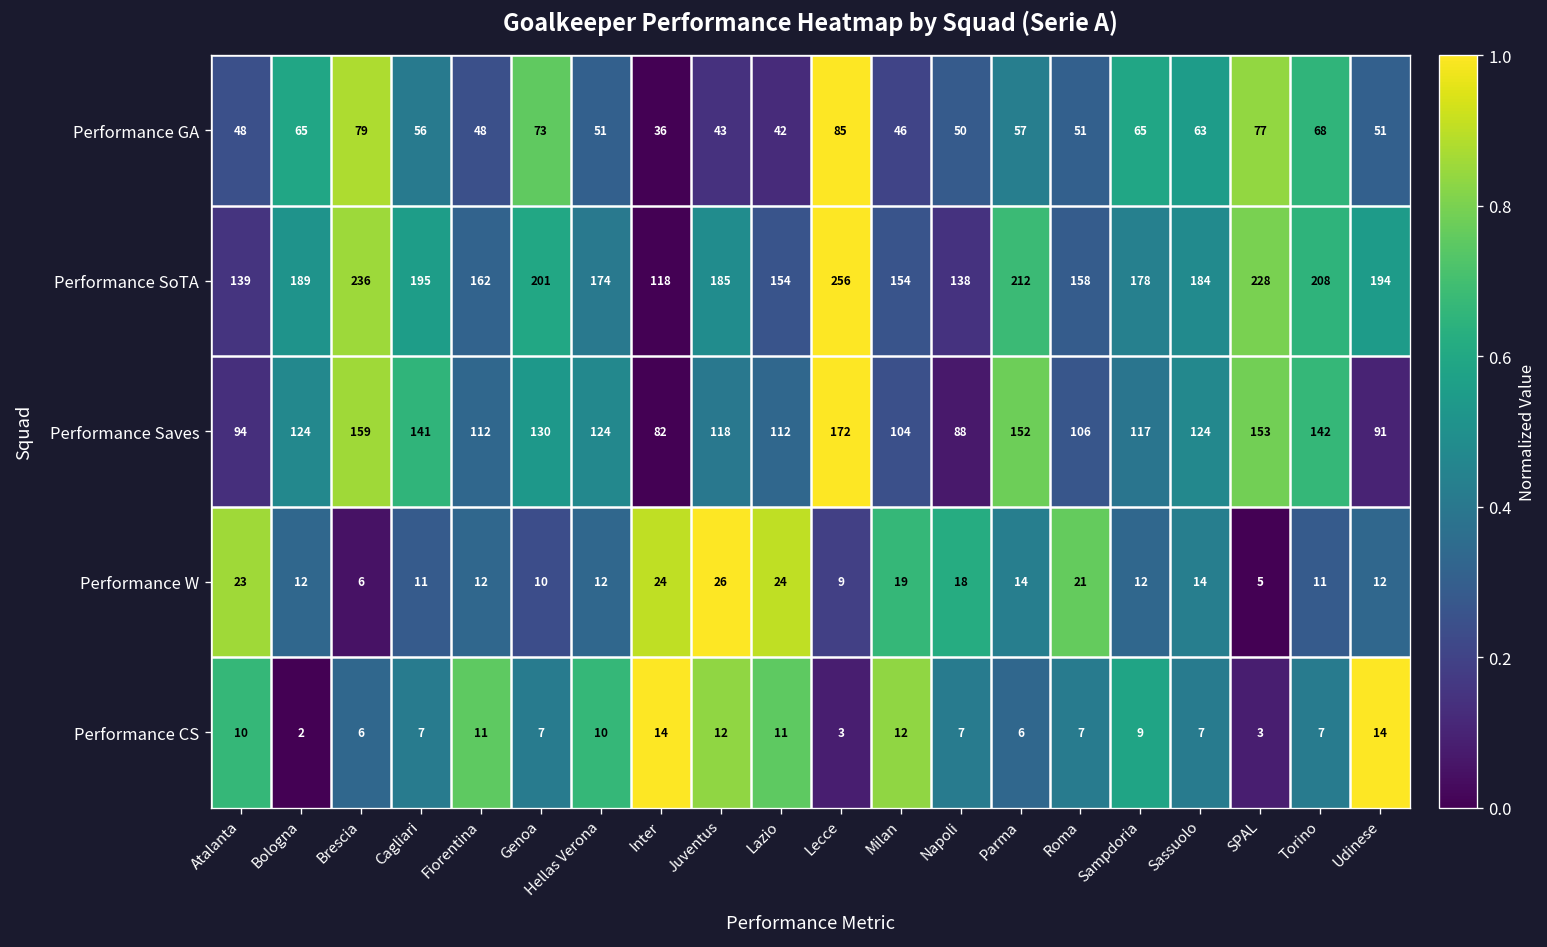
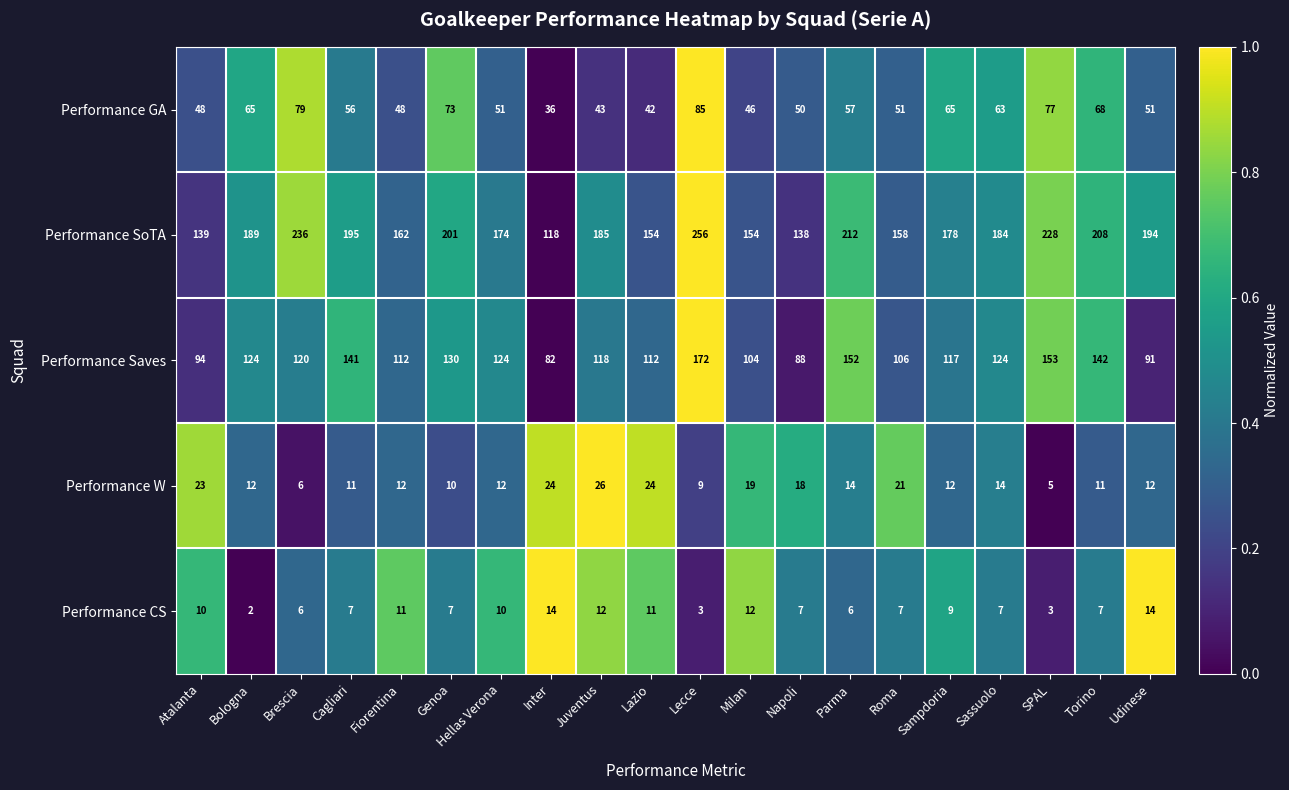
Performance Saves, Brescia: 159 -> 120
